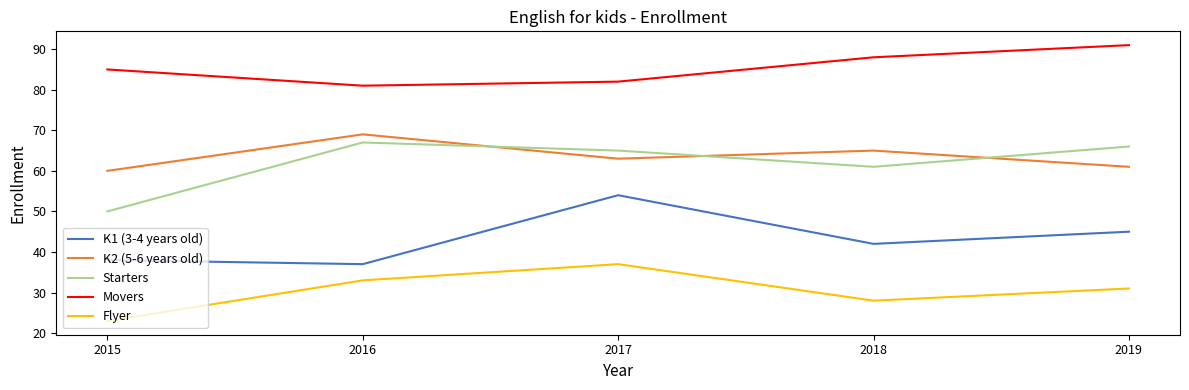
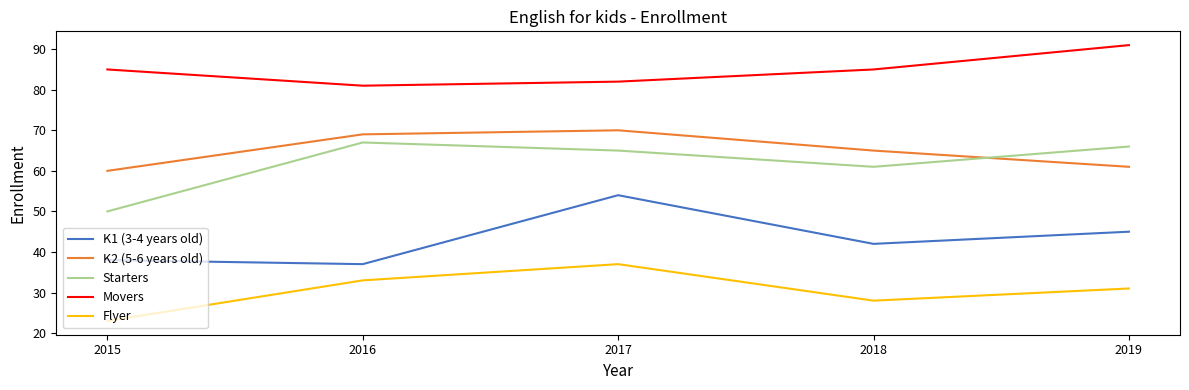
K2 (5-6 years old), 2017: 63 -> 70
Movers, 2018: 88 -> 85
